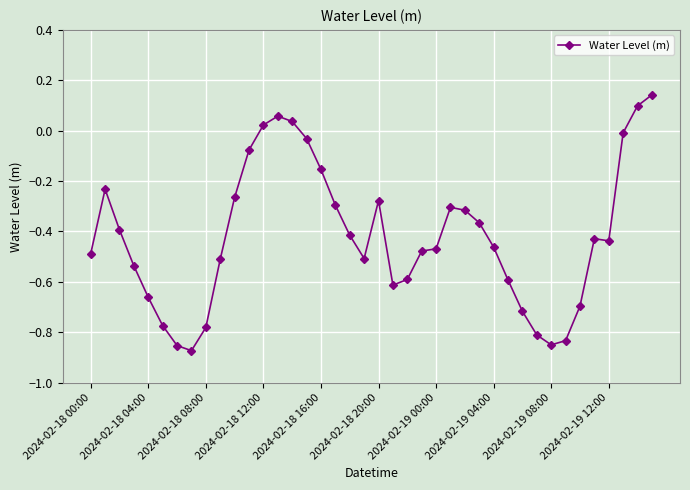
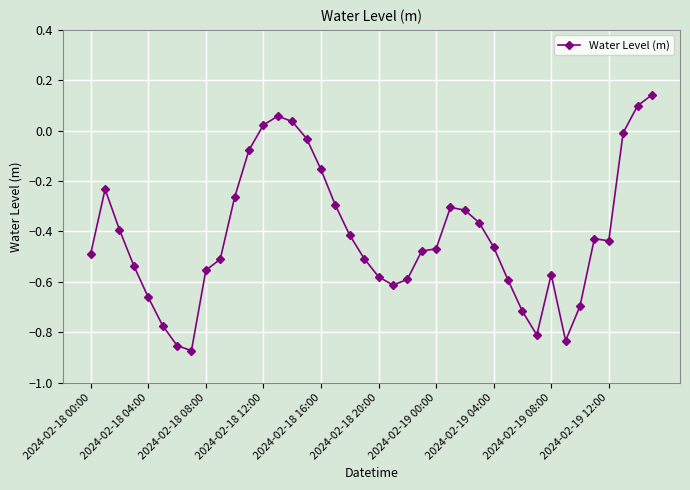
2024-02-18 08:00: -0.78 -> -0.55
2024-02-18 20:00: -0.28 -> -0.58
2024-02-19 08:00: -0.85 -> -0.57
